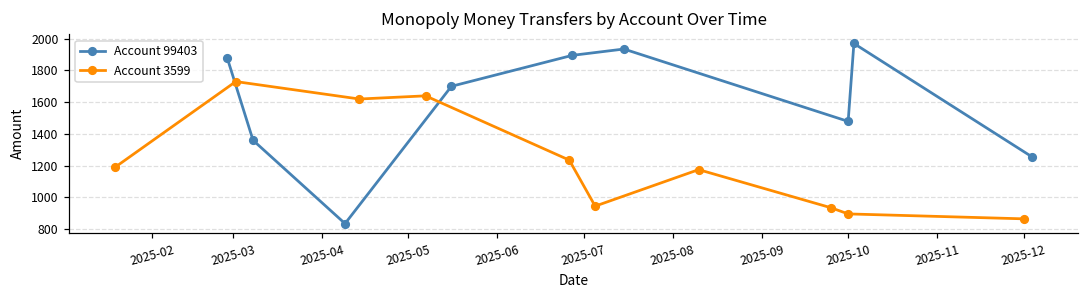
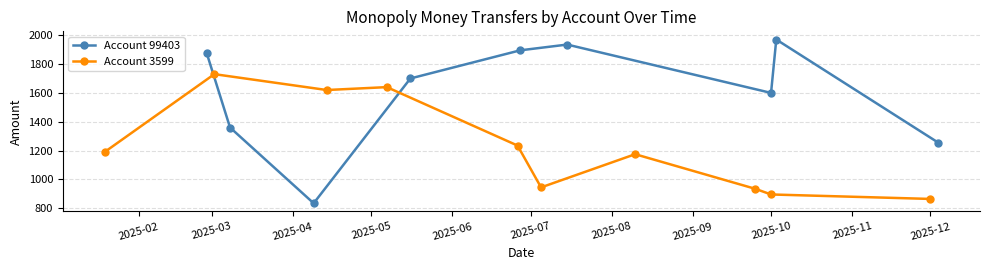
Account 99403, 2025-10: 1480 -> 1600
